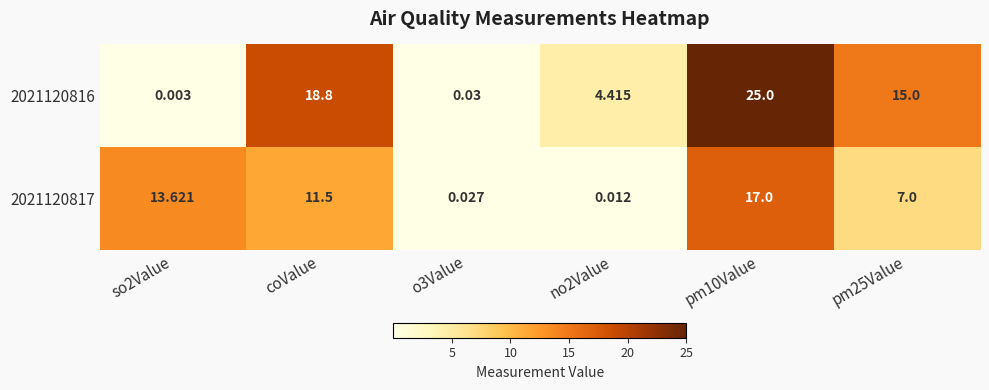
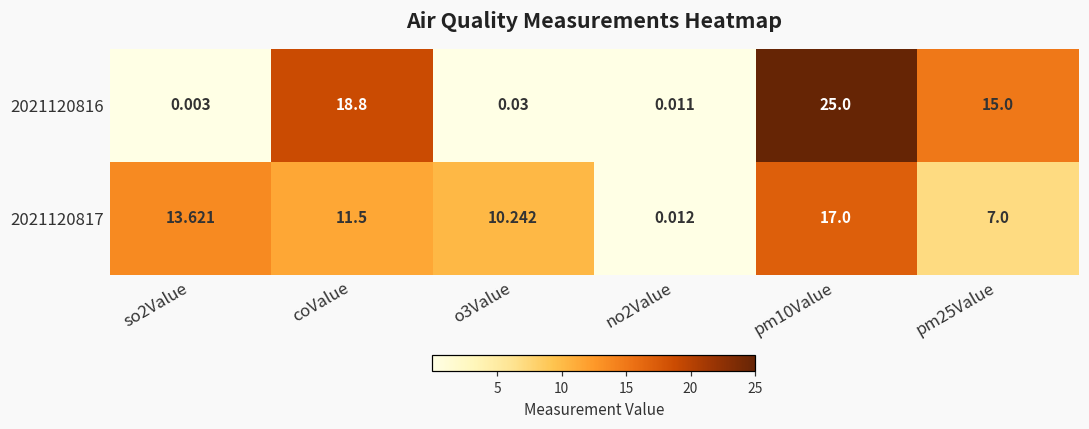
2021120816, no2Value: 4.415 -> 0.011
2021120817, o3Value: 0.027 -> 10.242
